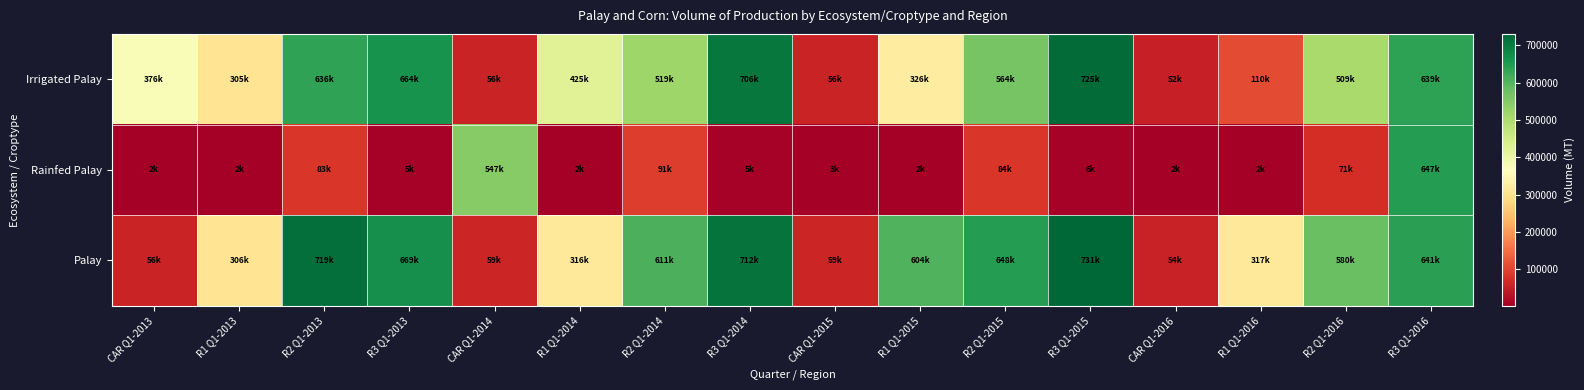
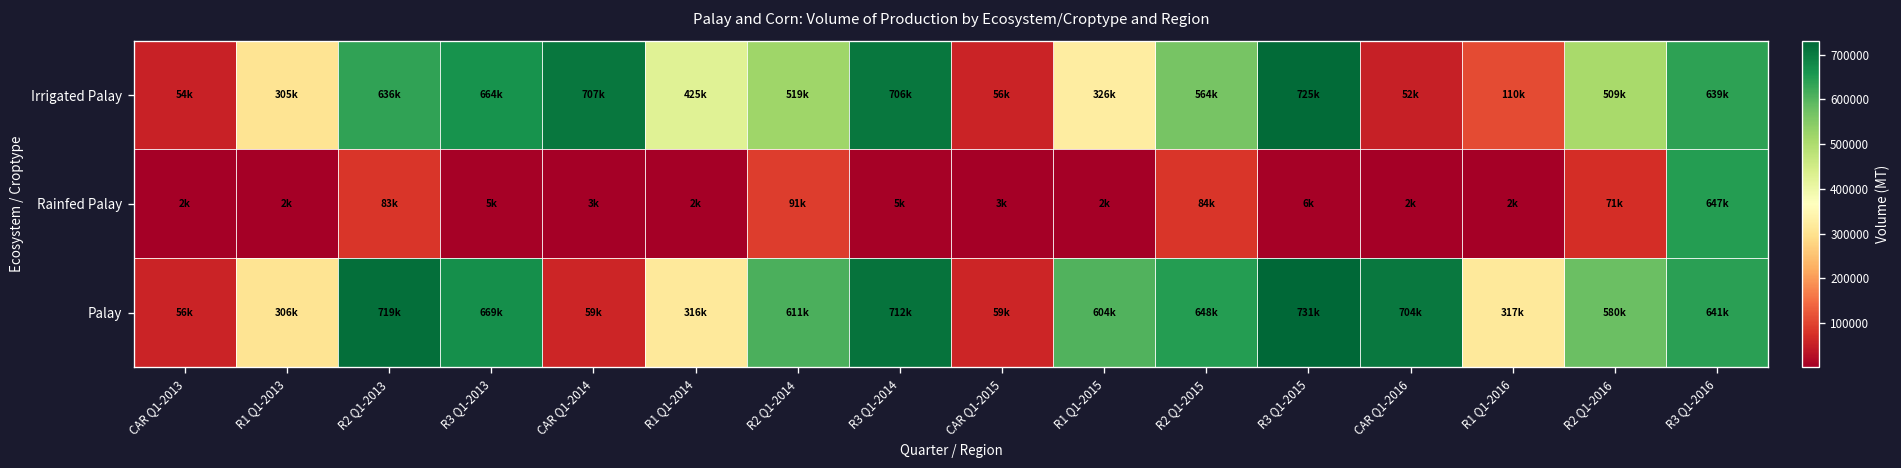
Irrigated Palay, CAR Q1-2013: 376k -> 54k
Irrigated Palay, CAR Q1-2014: 56k -> 707k
Rainfed Palay, CAR Q1-2014: 547k -> 3k
Palay, CAR Q1-2016: 54k -> 704k
